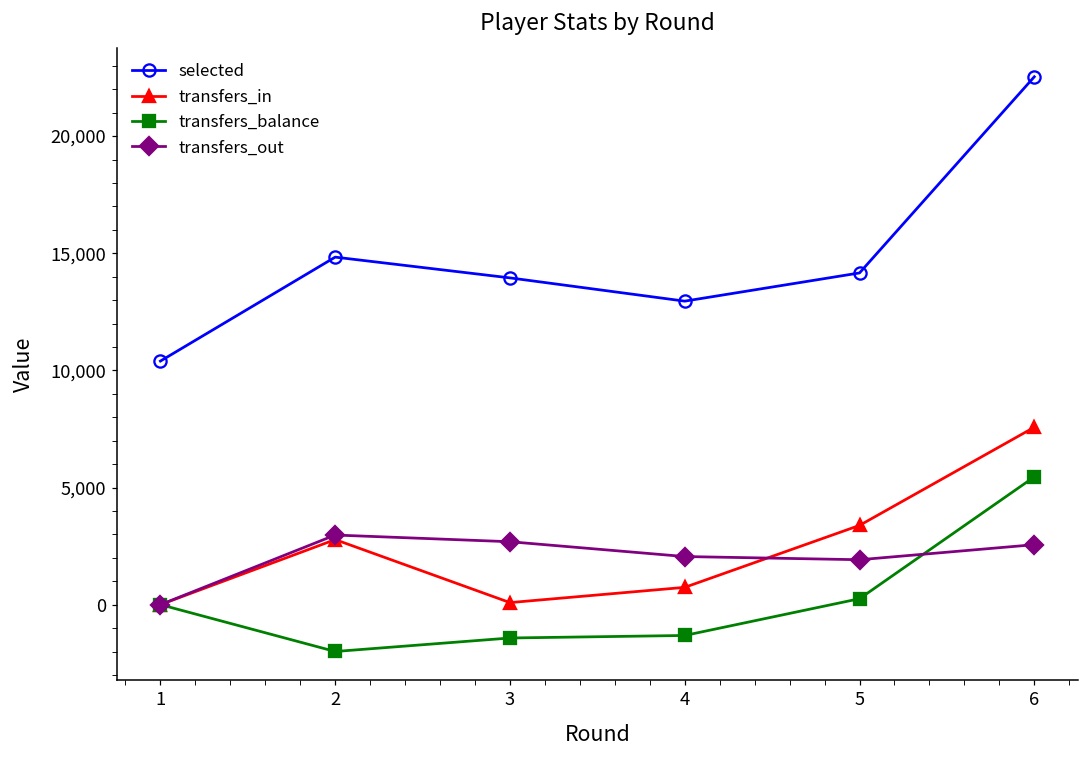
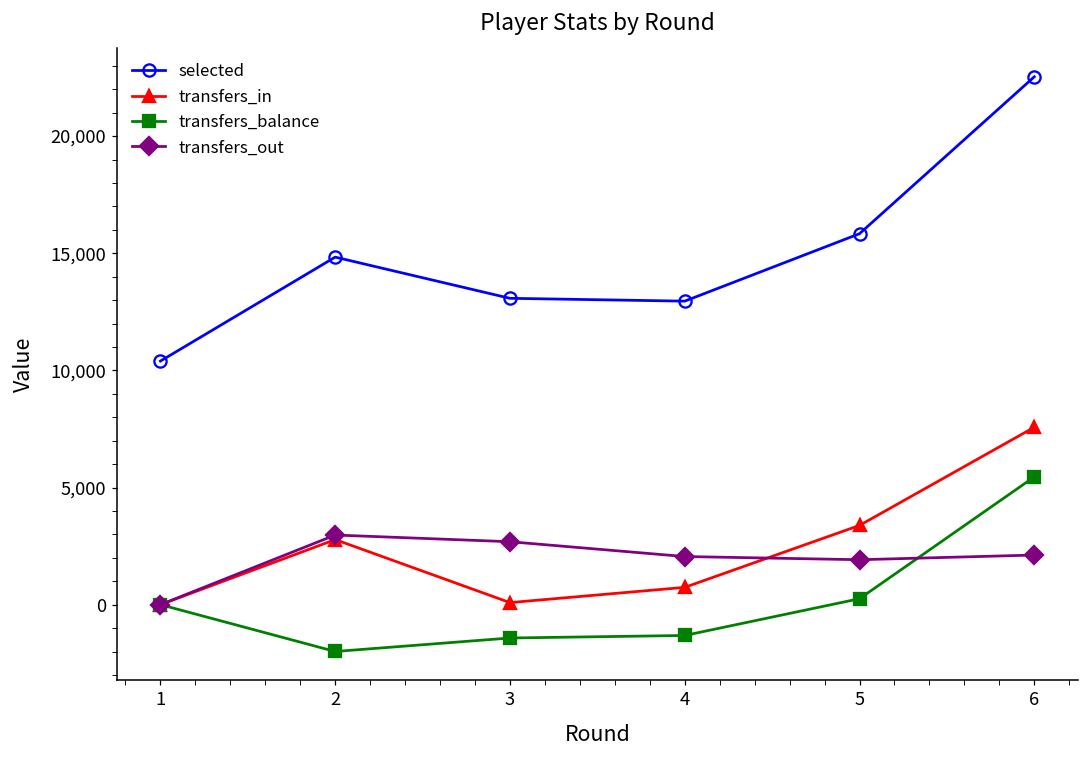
selected, 3: 13,900 -> 13,100
selected, 5: 14,200 -> 15,800
transfers_out, 6: 2,600 -> 2,100
